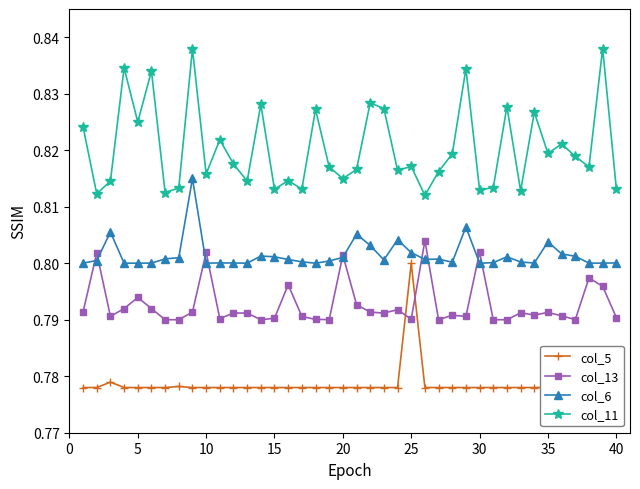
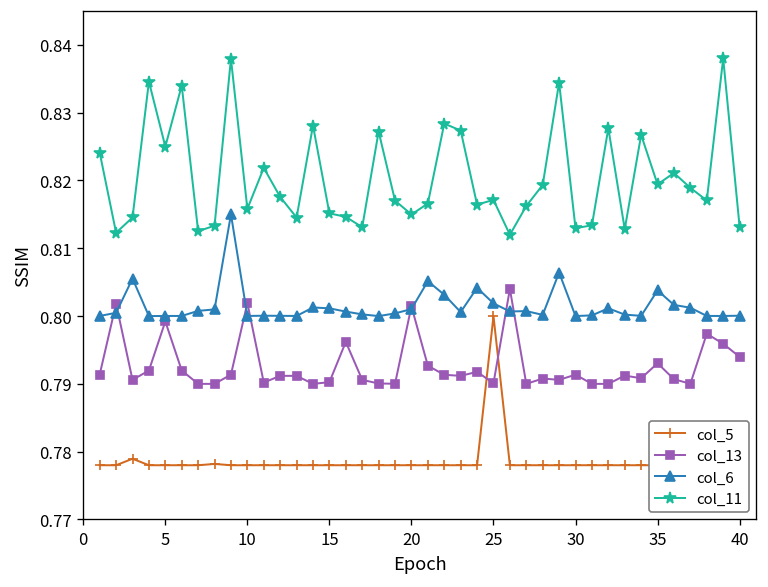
col_13, 5: 0.794 -> 0.799
col_11, 15: 0.813 -> 0.815
col_13, 30: 0.802 -> 0.791
col_13, 35: 0.791 -> 0.793
col_13, 40: 0.790 -> 0.794
